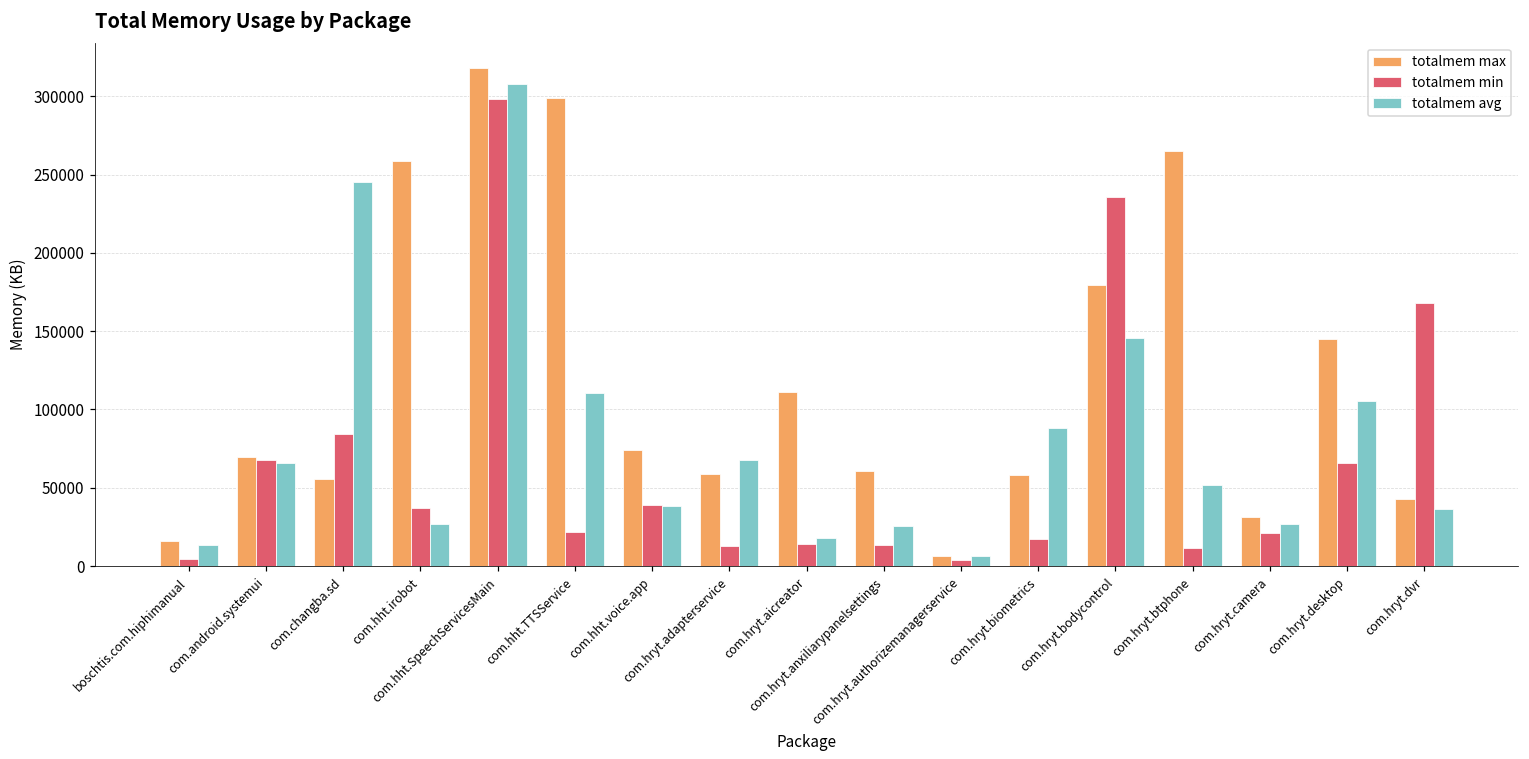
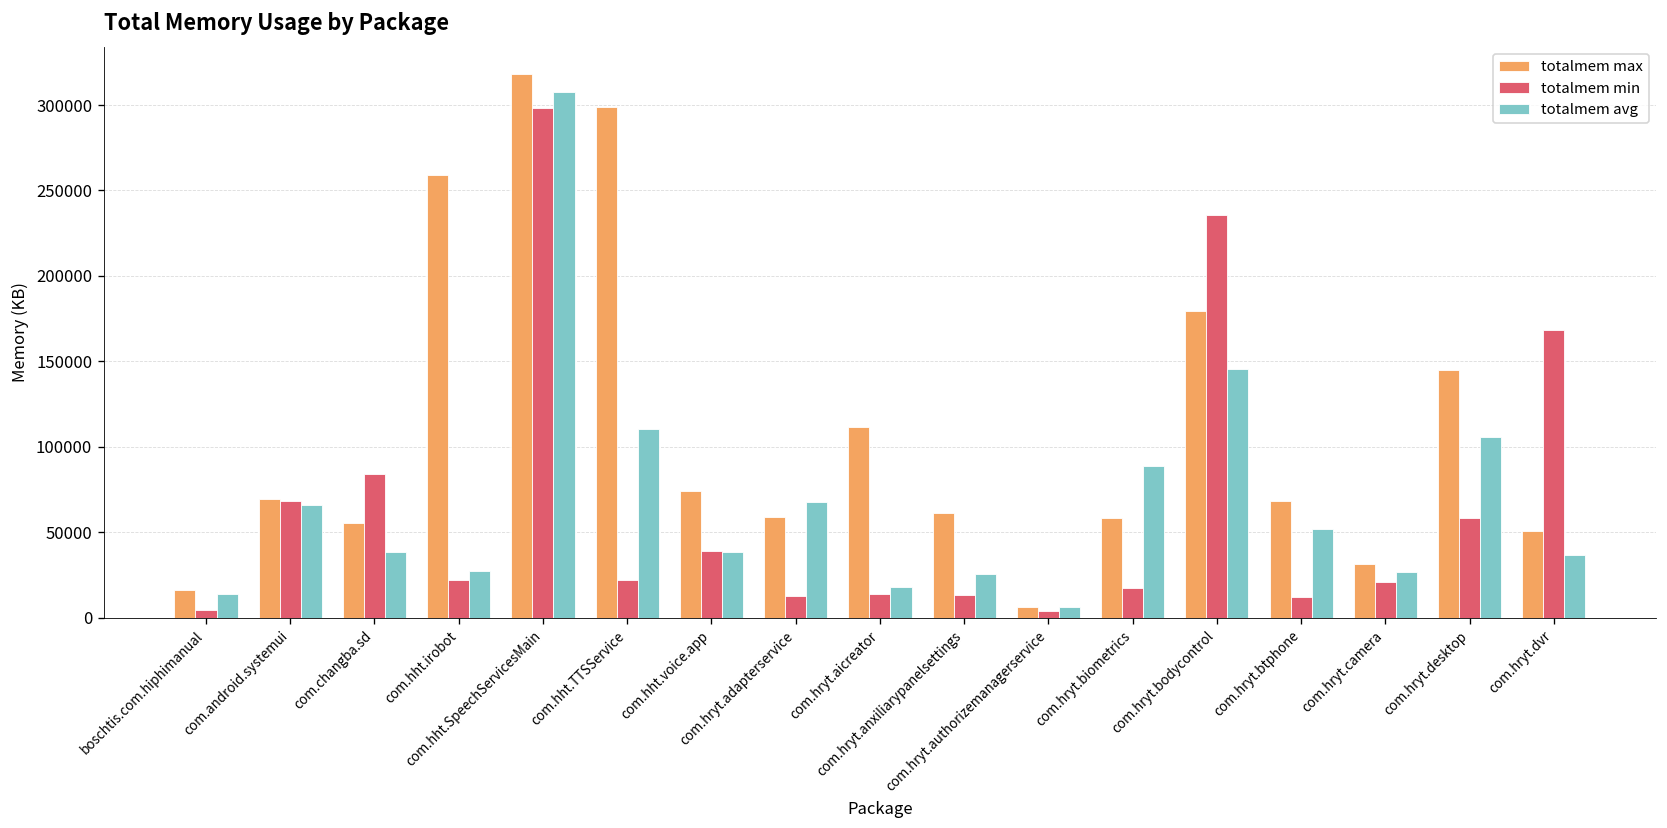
totalmem avg, com.changba.sd: 245000 -> 39000
totalmem min, com.hht.irobot: 37000 -> 22000
totalmem max, com.hryt.btphone: 265000 -> 68000
totalmem min, com.hryt.desktop: 66000 -> 58000
totalmem max, com.hryt.dvr: 43000 -> 50000
